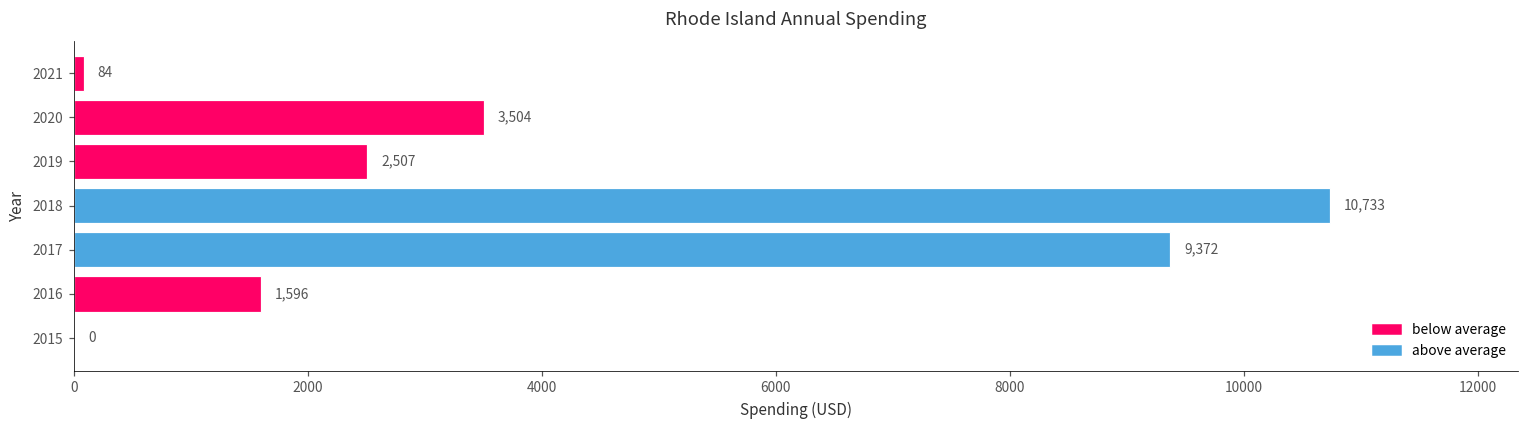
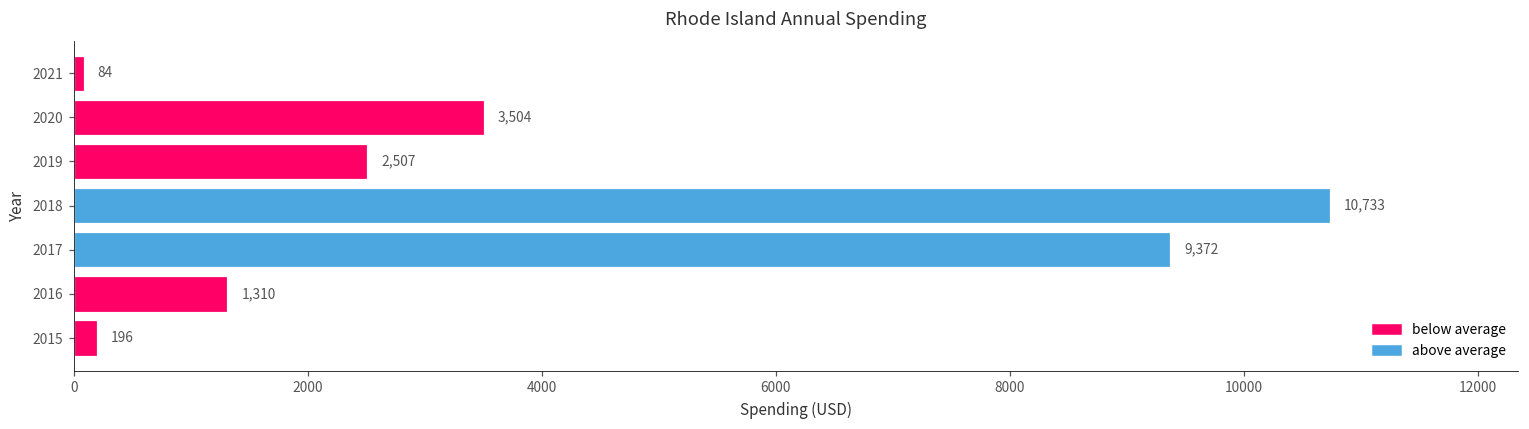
2016: 1,596 -> 1,310
2015: 0 -> 196
